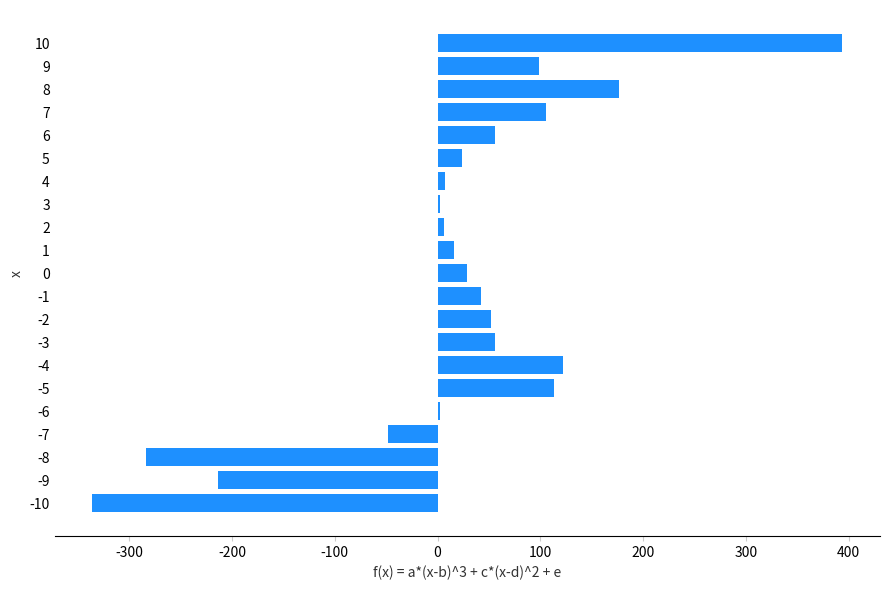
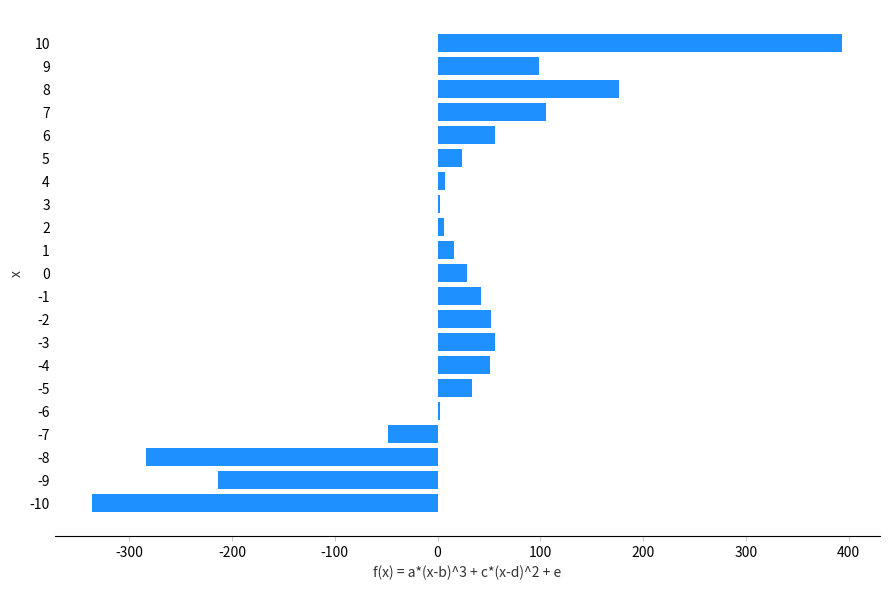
-4: 122 -> 51
-5: 113 -> 34
